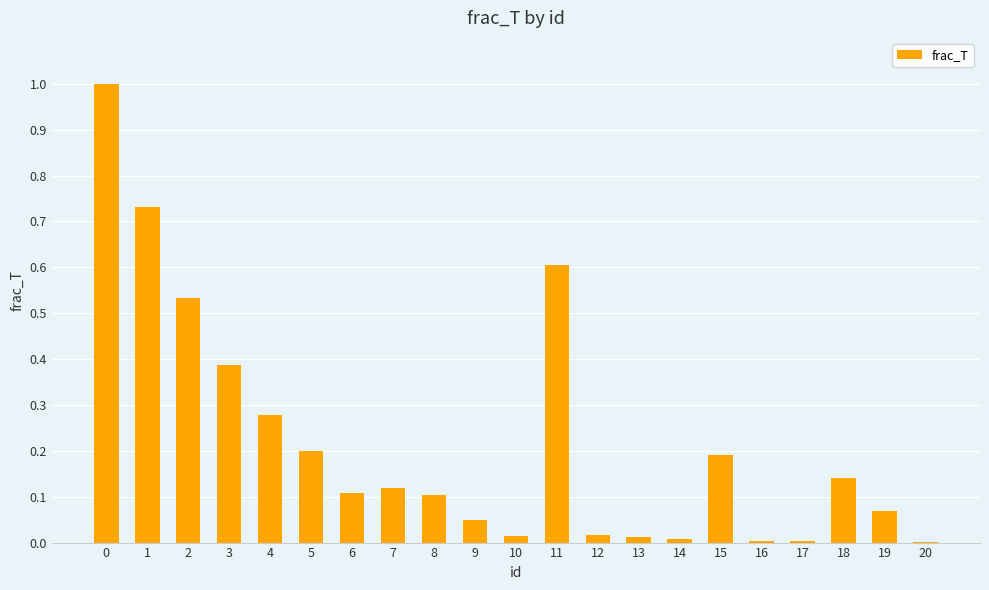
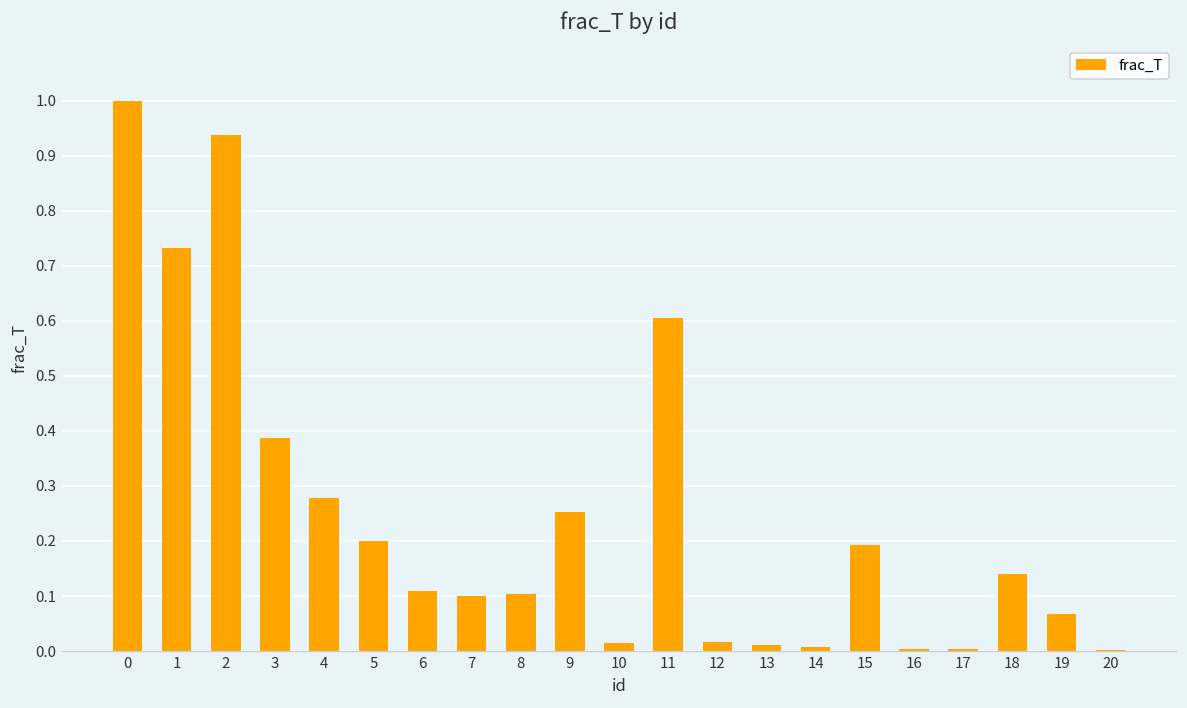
2: 0.53 -> 0.94
7: 0.12 -> 0.10
9: 0.05 -> 0.25
